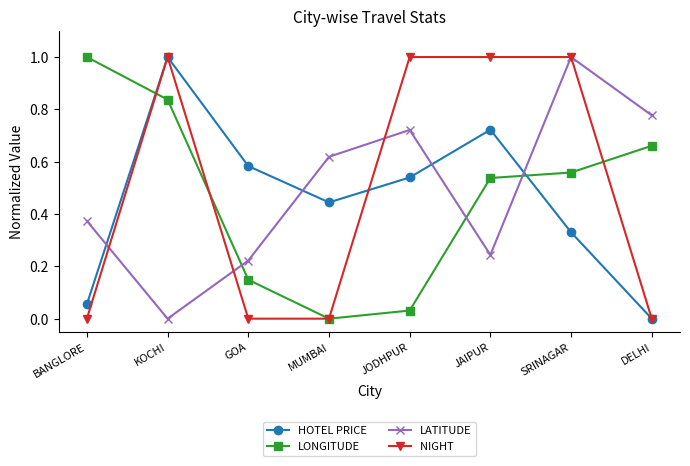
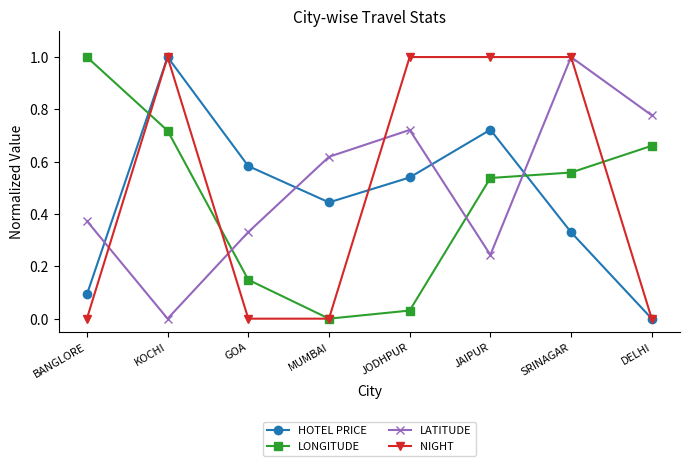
HOTEL PRICE, BANGLORE: 0.06 -> 0.09
LONGITUDE, KOCHI: 0.84 -> 0.72
LATITUDE, GOA: 0.22 -> 0.33
